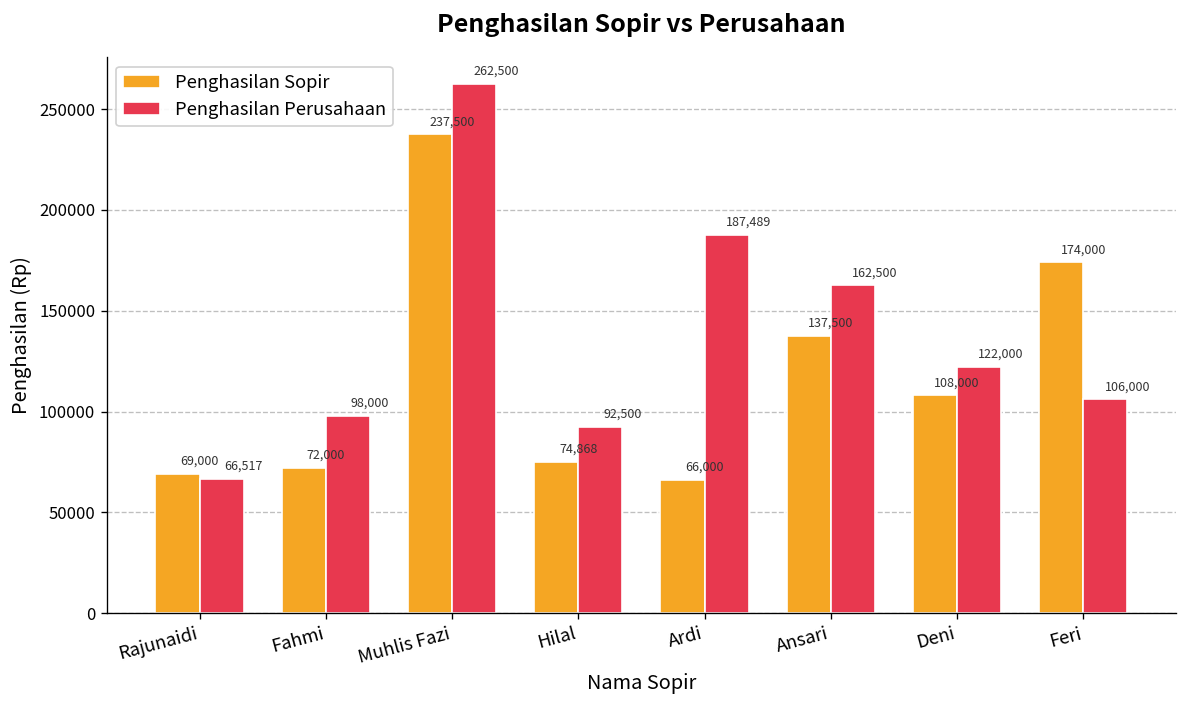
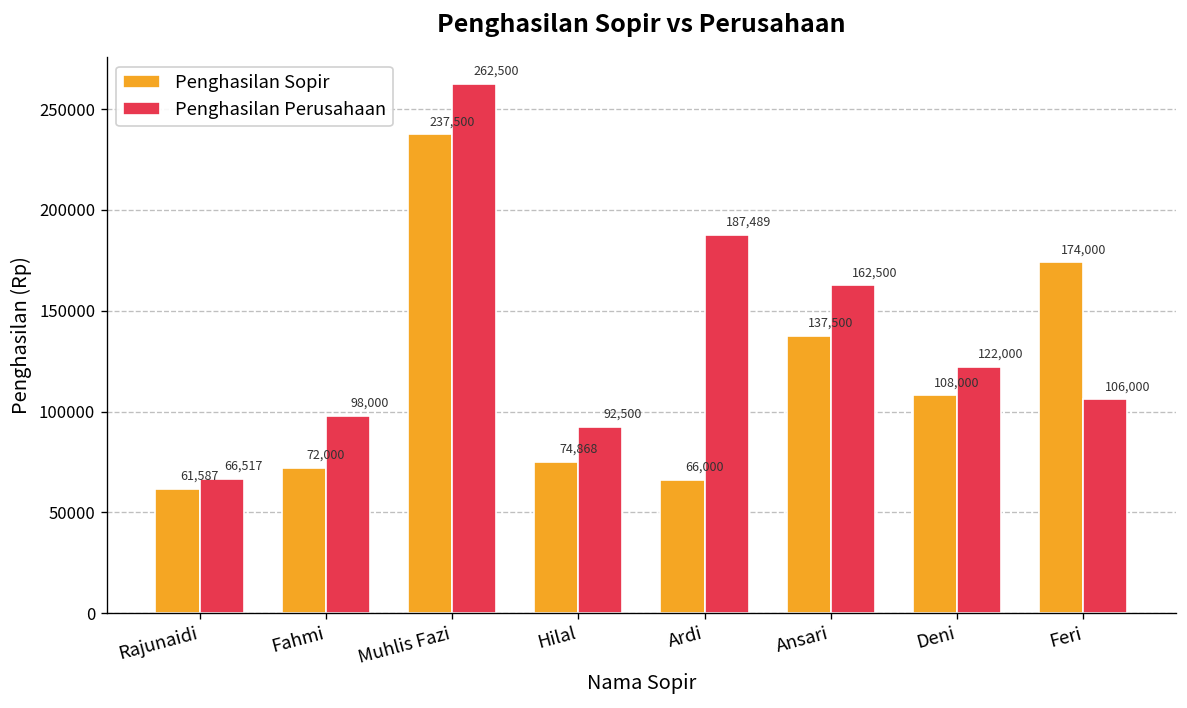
Penghasilan Sopir, Rajunaidi: 69,000 -> 61,587
